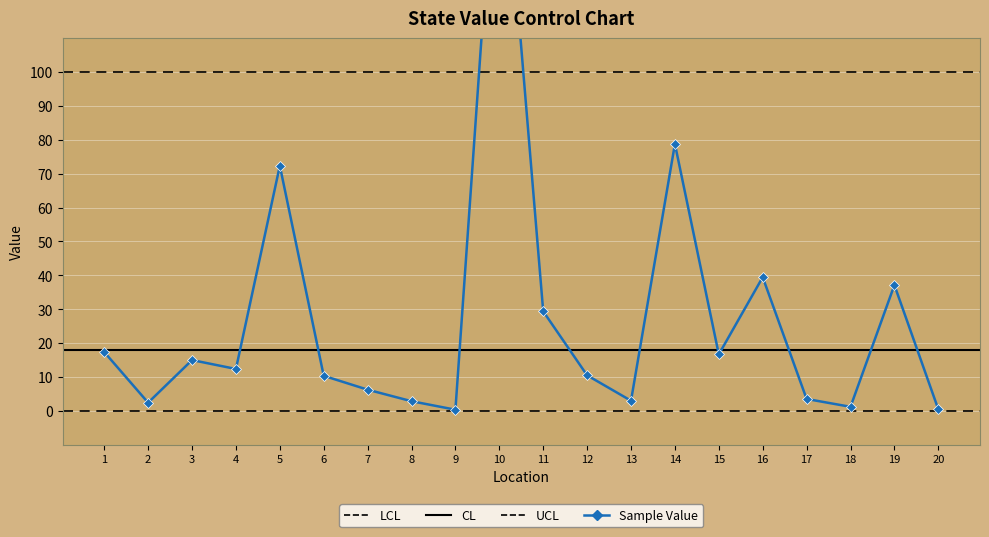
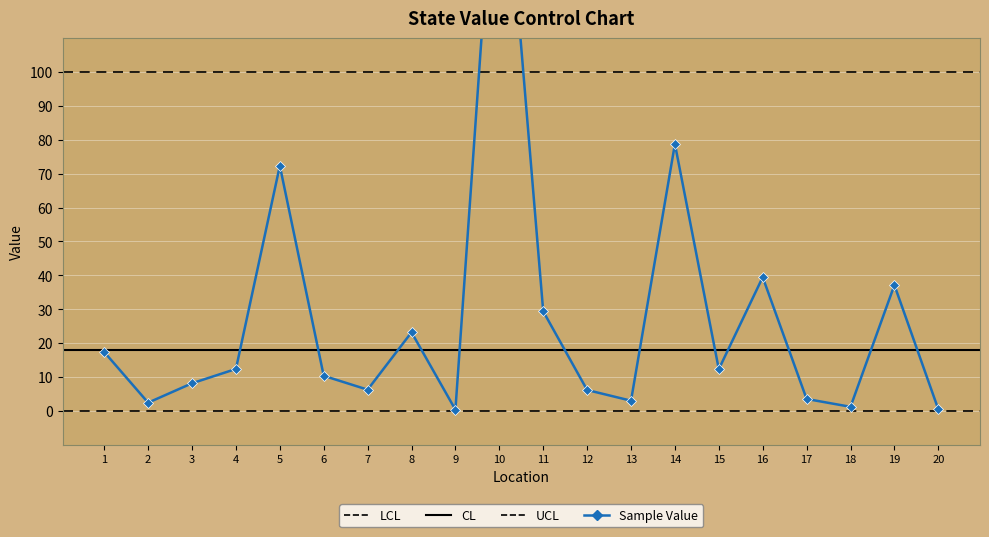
3: 15 -> 8
8: 3 -> 23
12: 11 -> 6
15: 17 -> 12
